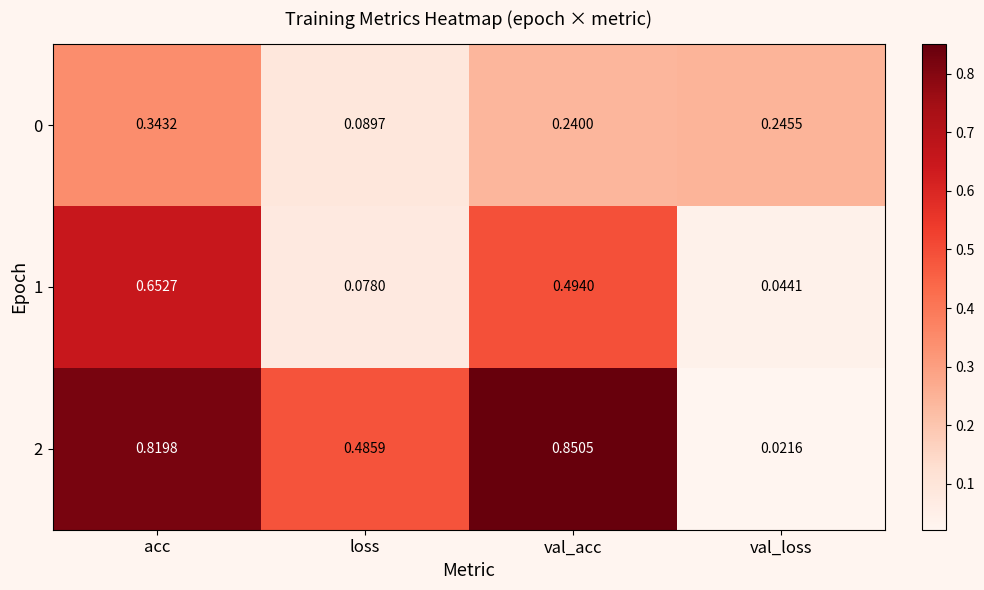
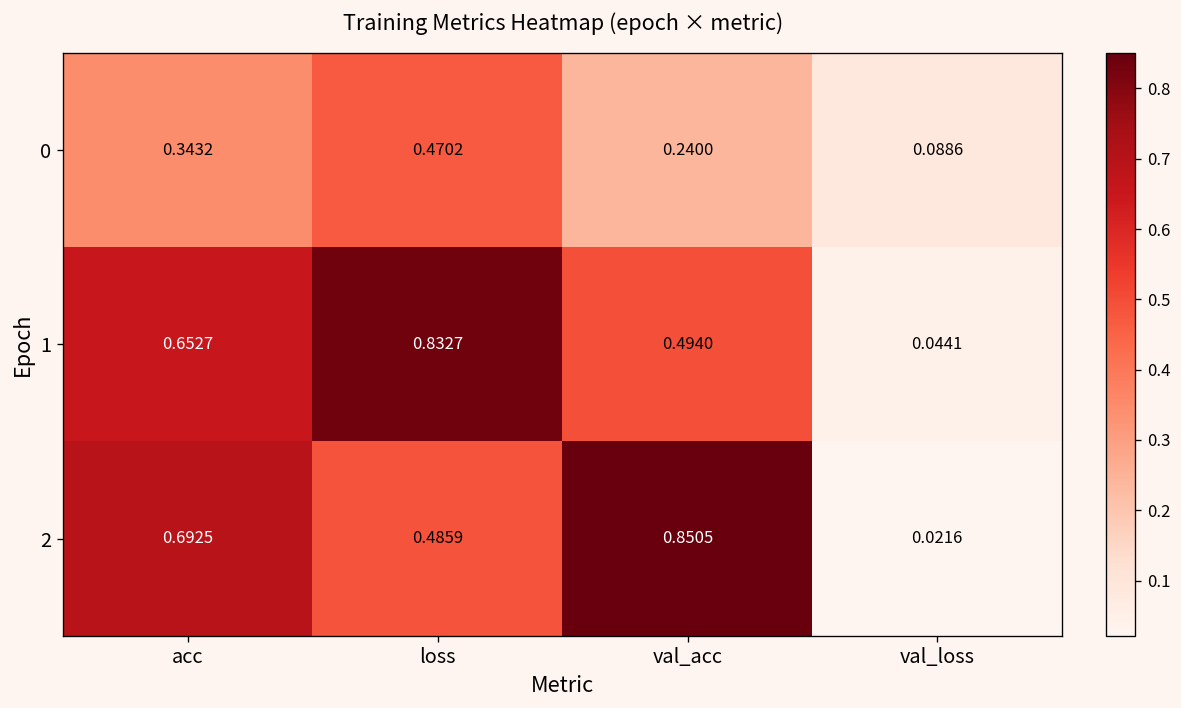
0, loss: 0.0897 -> 0.4702
0, val_loss: 0.2455 -> 0.0886
1, loss: 0.0780 -> 0.8327
2, acc: 0.8198 -> 0.6925
